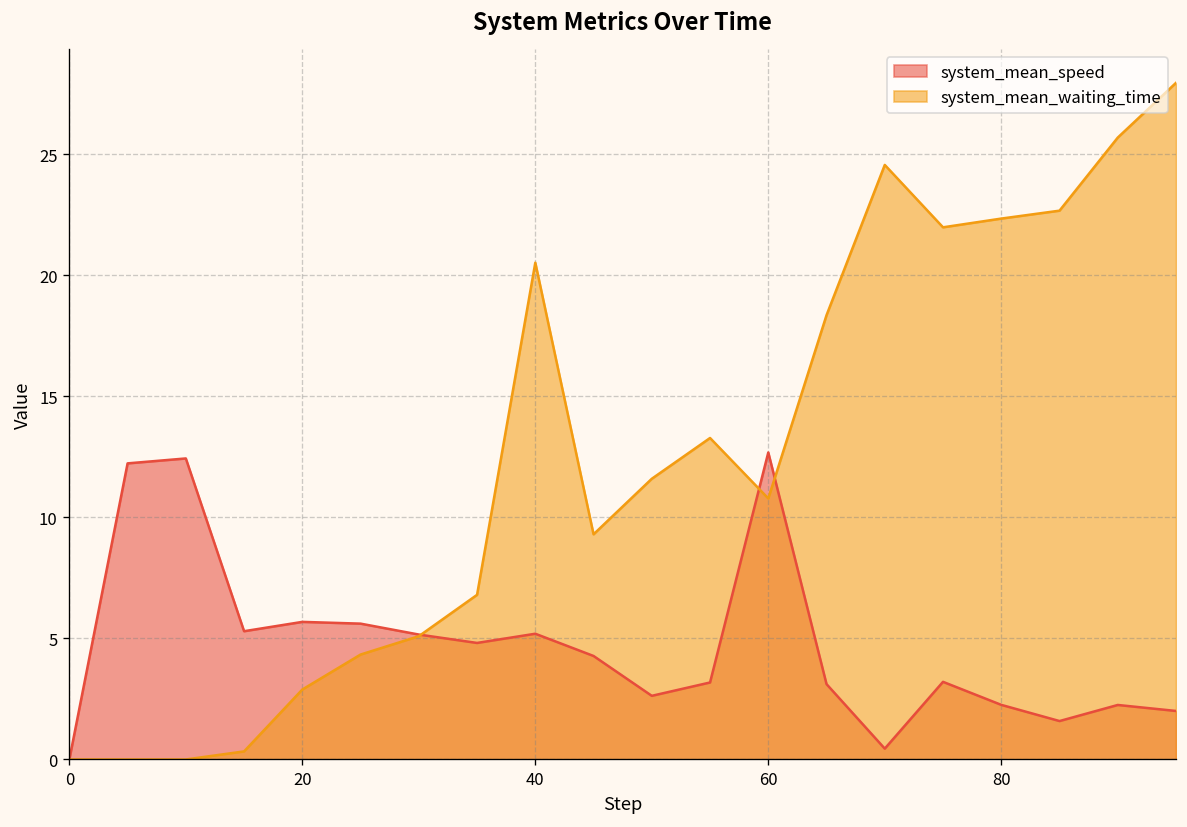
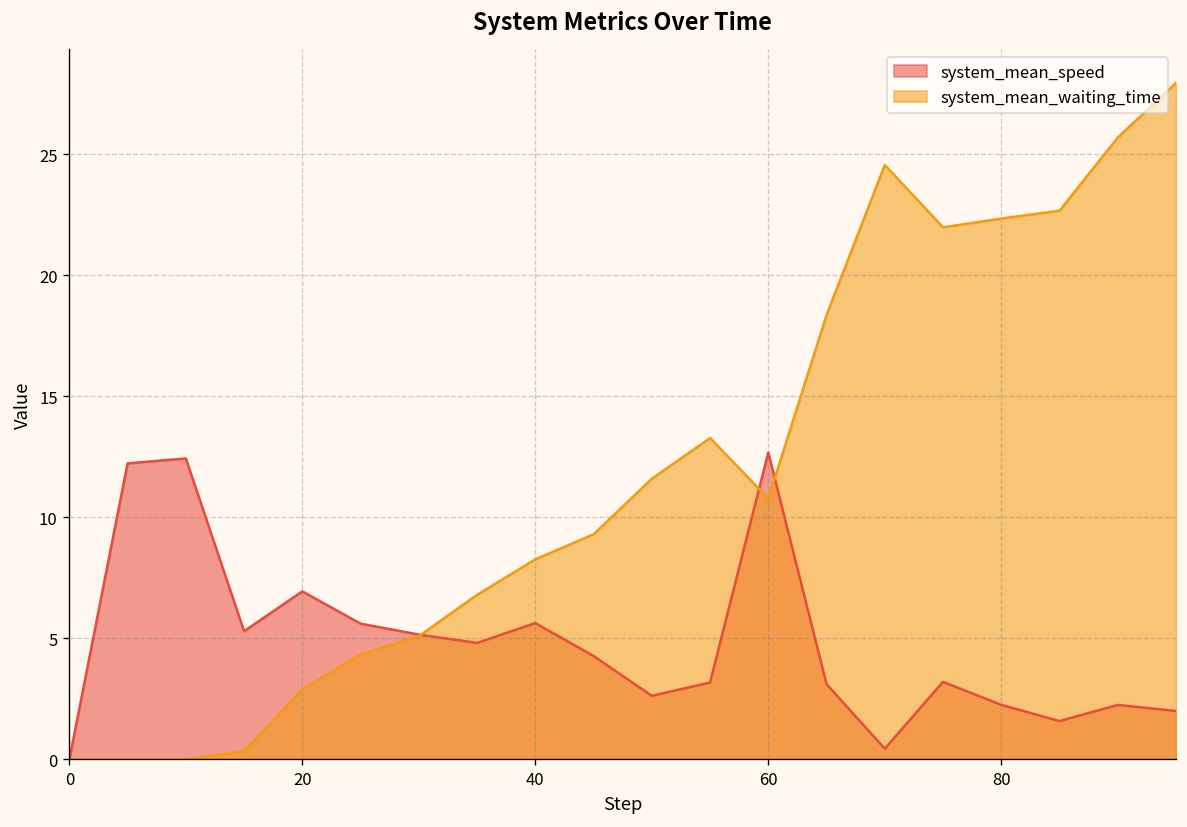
system_mean_speed, 20: 5.7 -> 6.9
system_mean_speed, 40: 5.2 -> 5.6
system_mean_waiting_time, 40: 20.5 -> 8.3
